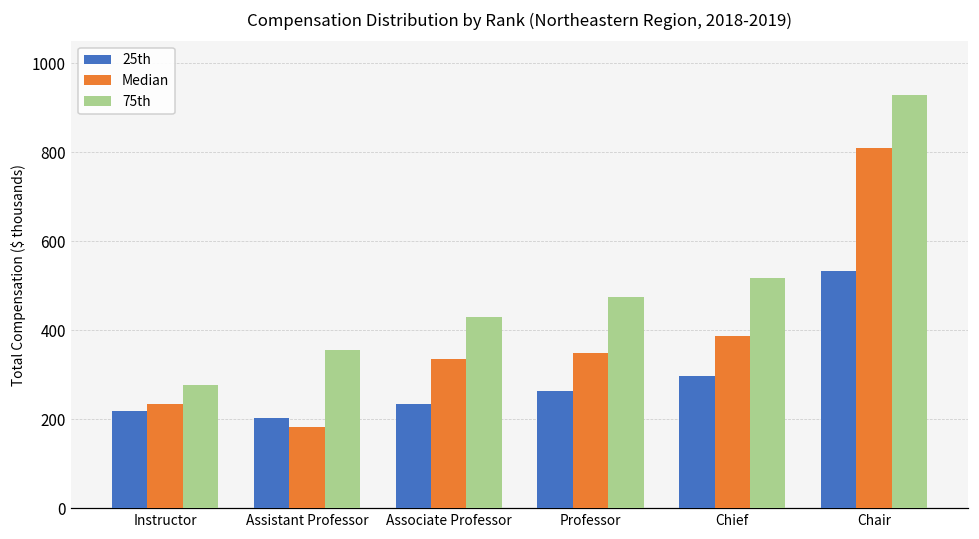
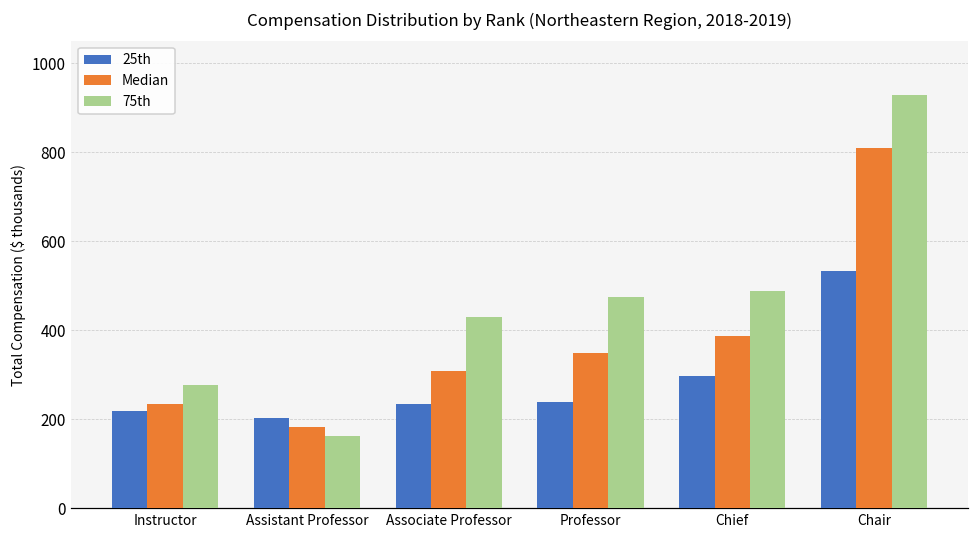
75th, Assistant Professor: 360 -> 160
Median, Associate Professor: 340 -> 310
25th, Professor: 260 -> 240
75th, Chief: 520 -> 490
